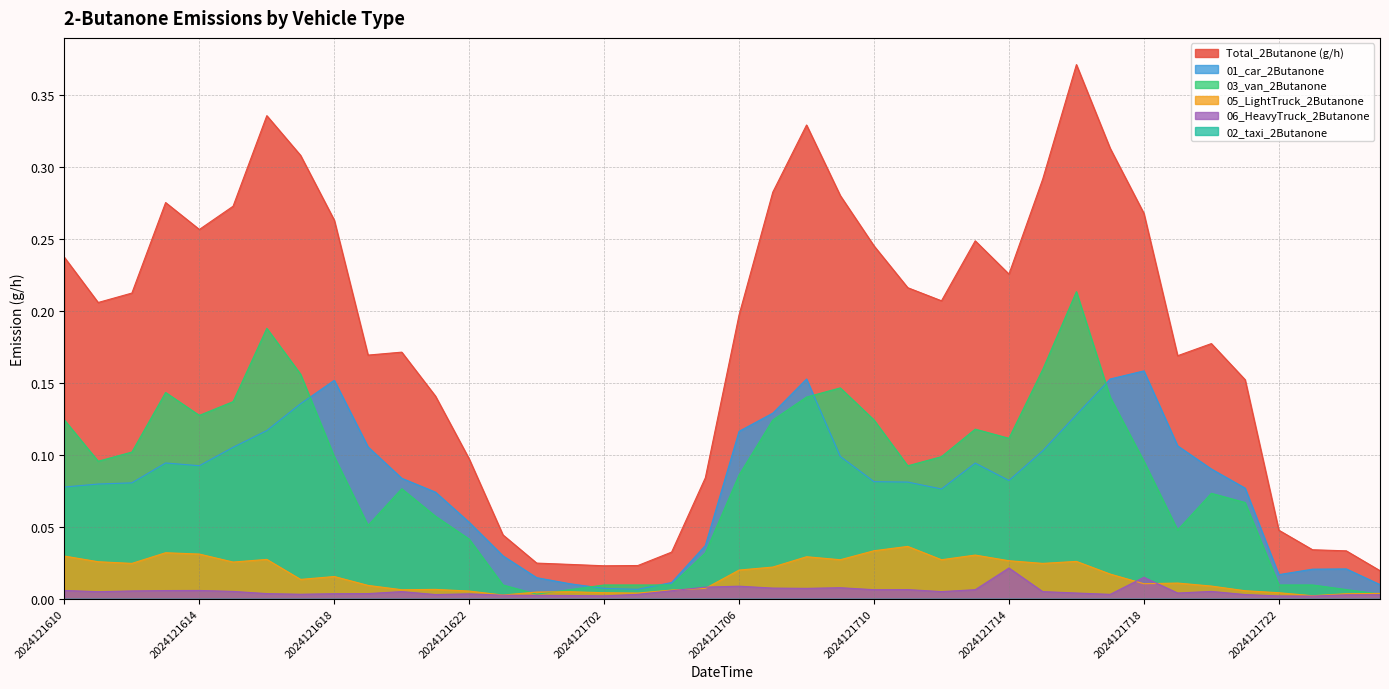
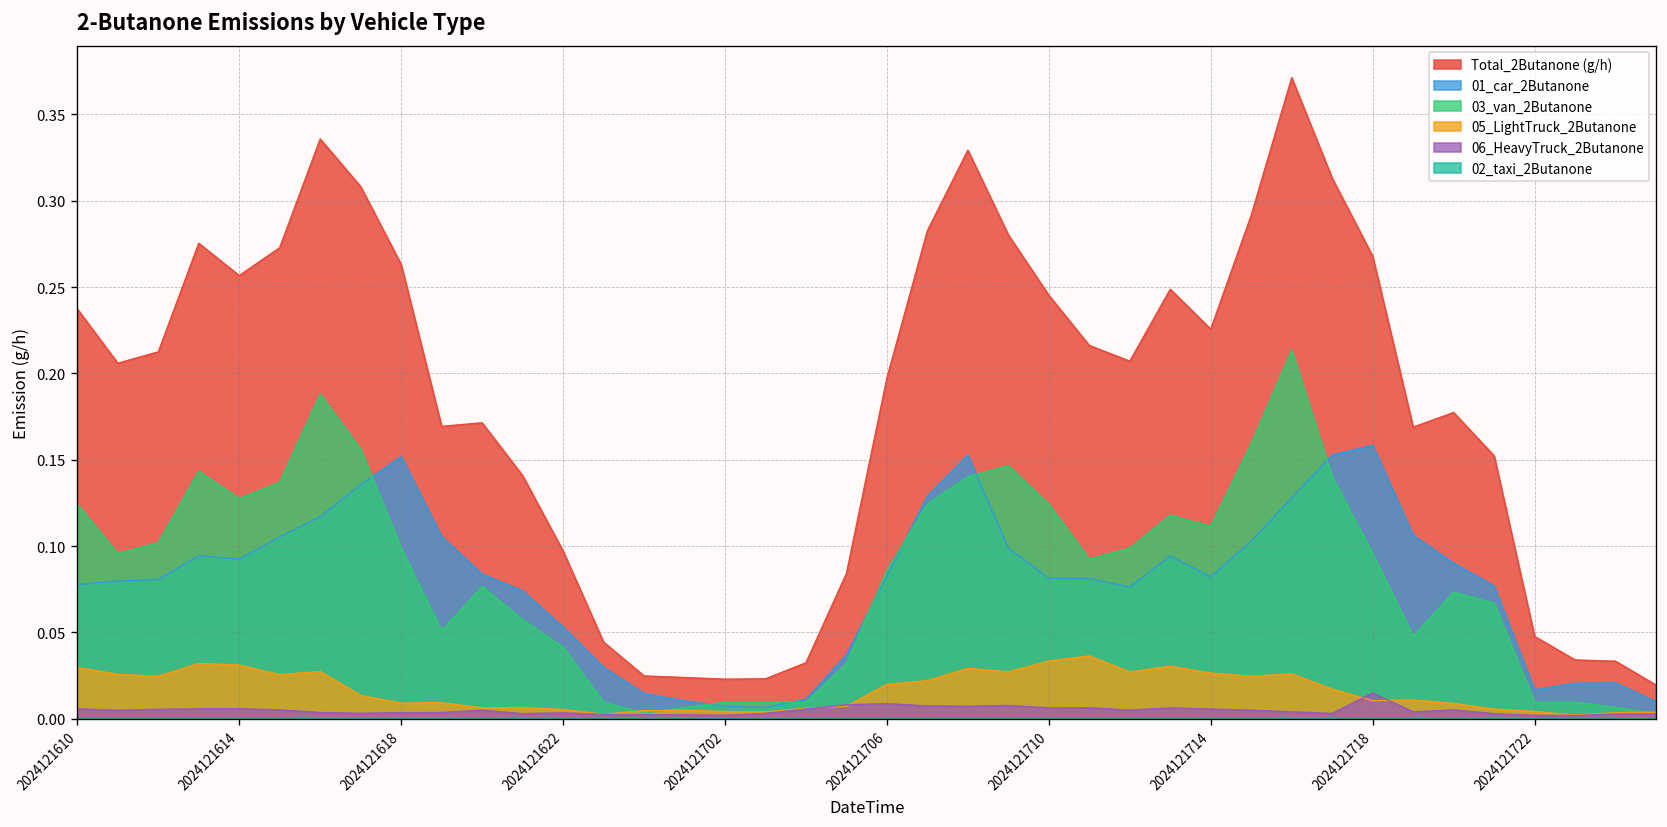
05_LightTruck_2Butanone, 2024121618: 0.015 -> 0.009
01_car_2Butanone, 2024121706: 0.116 -> 0.083
06_HeavyTruck_2Butanone, 2024121714: 0.021 -> 0.006
